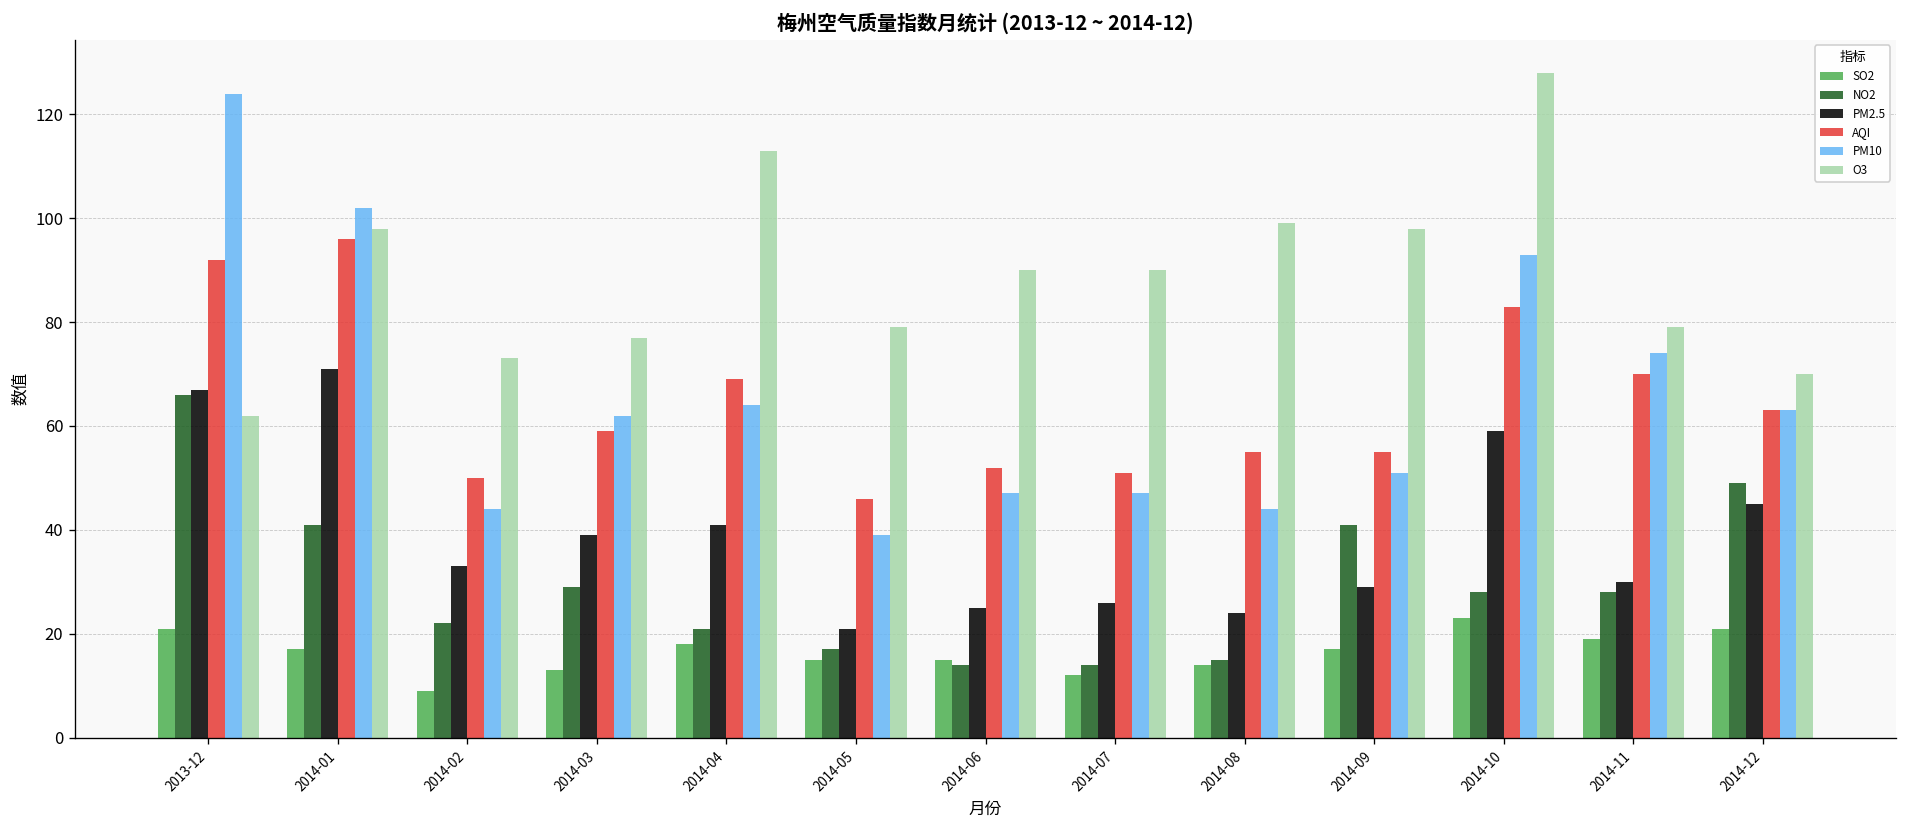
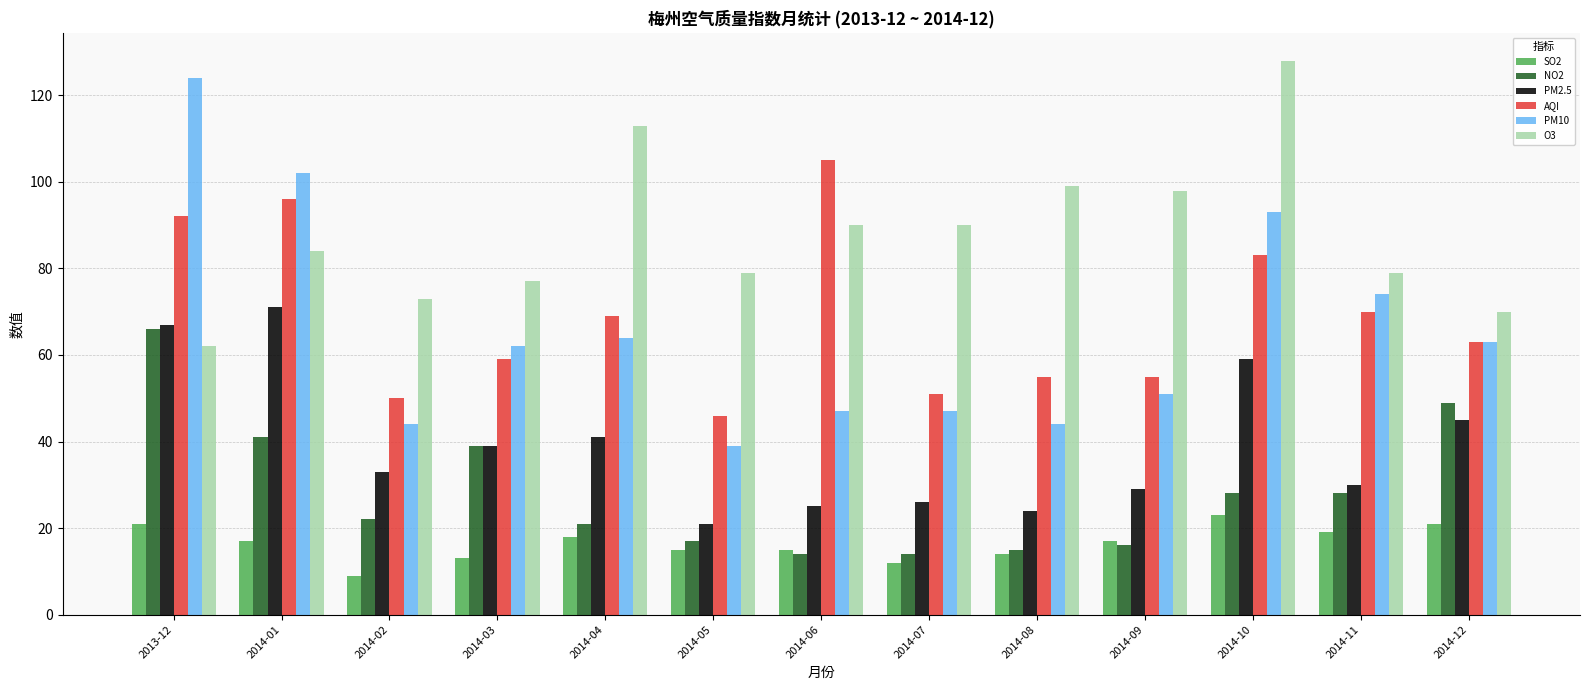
O3, 2014-01: 98 -> 84
NO2, 2014-03: 29 -> 39
AQI, 2014-06: 52 -> 105
NO2, 2014-09: 41 -> 16
